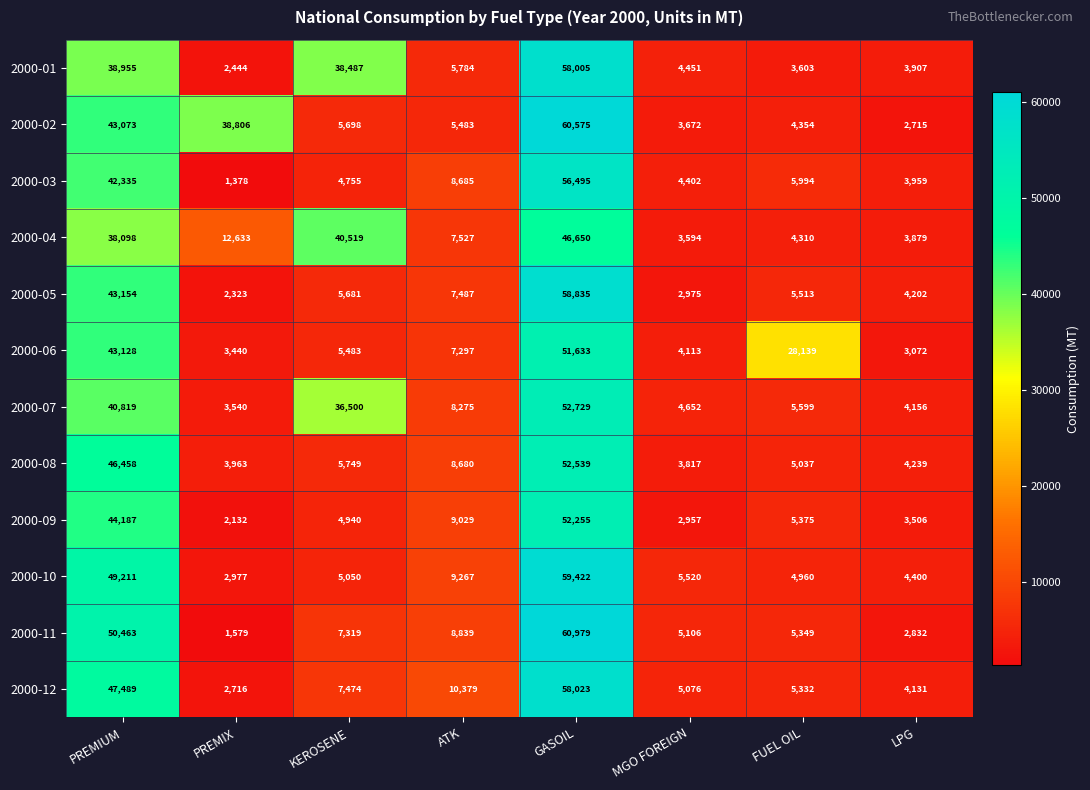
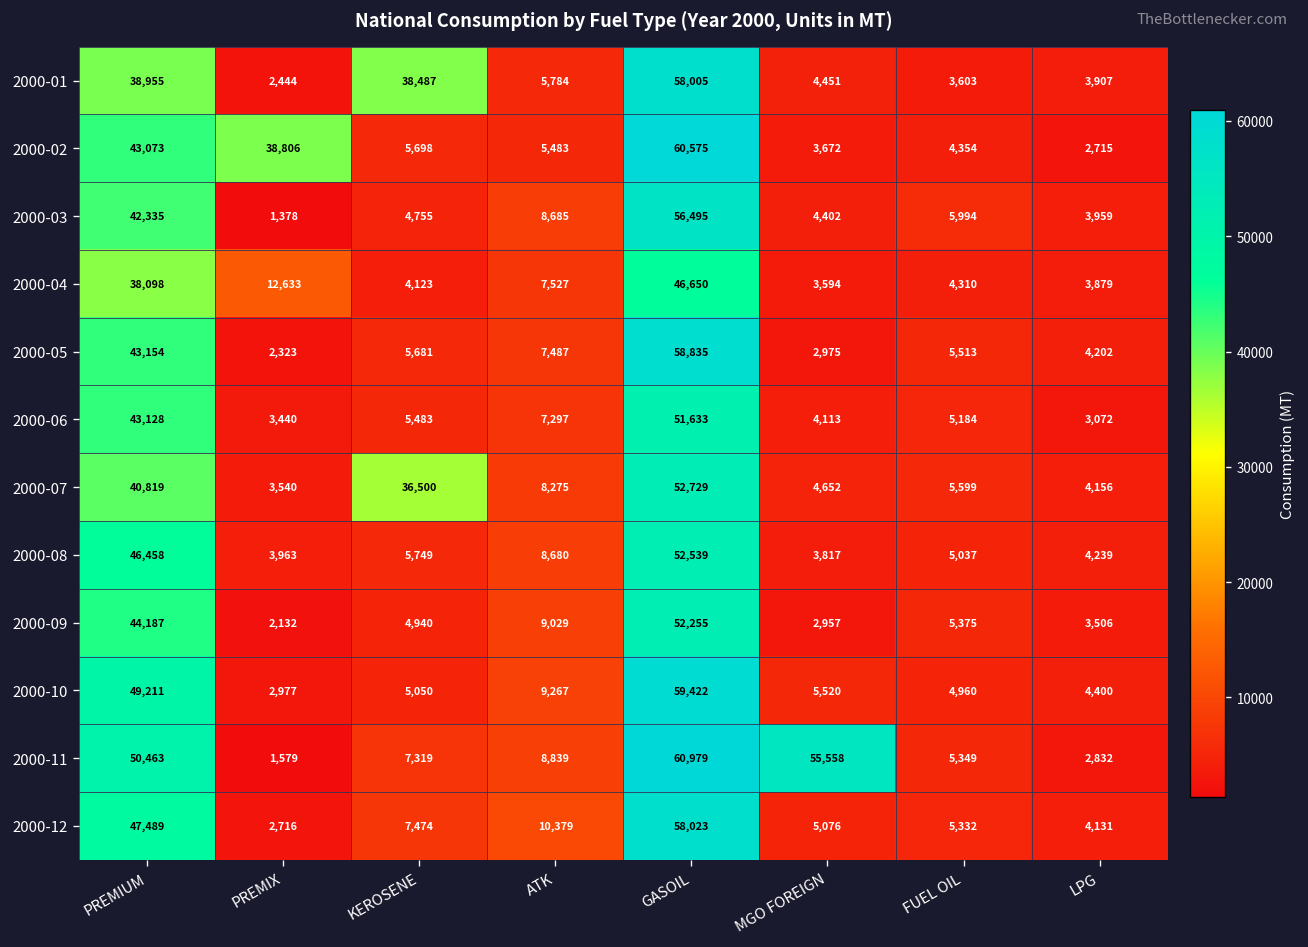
2000-04, KEROSENE: 40,519 -> 4,123
2000-06, FUEL OIL: 28,139 -> 5,184
2000-11, MGO FOREIGN: 5,106 -> 55,558
